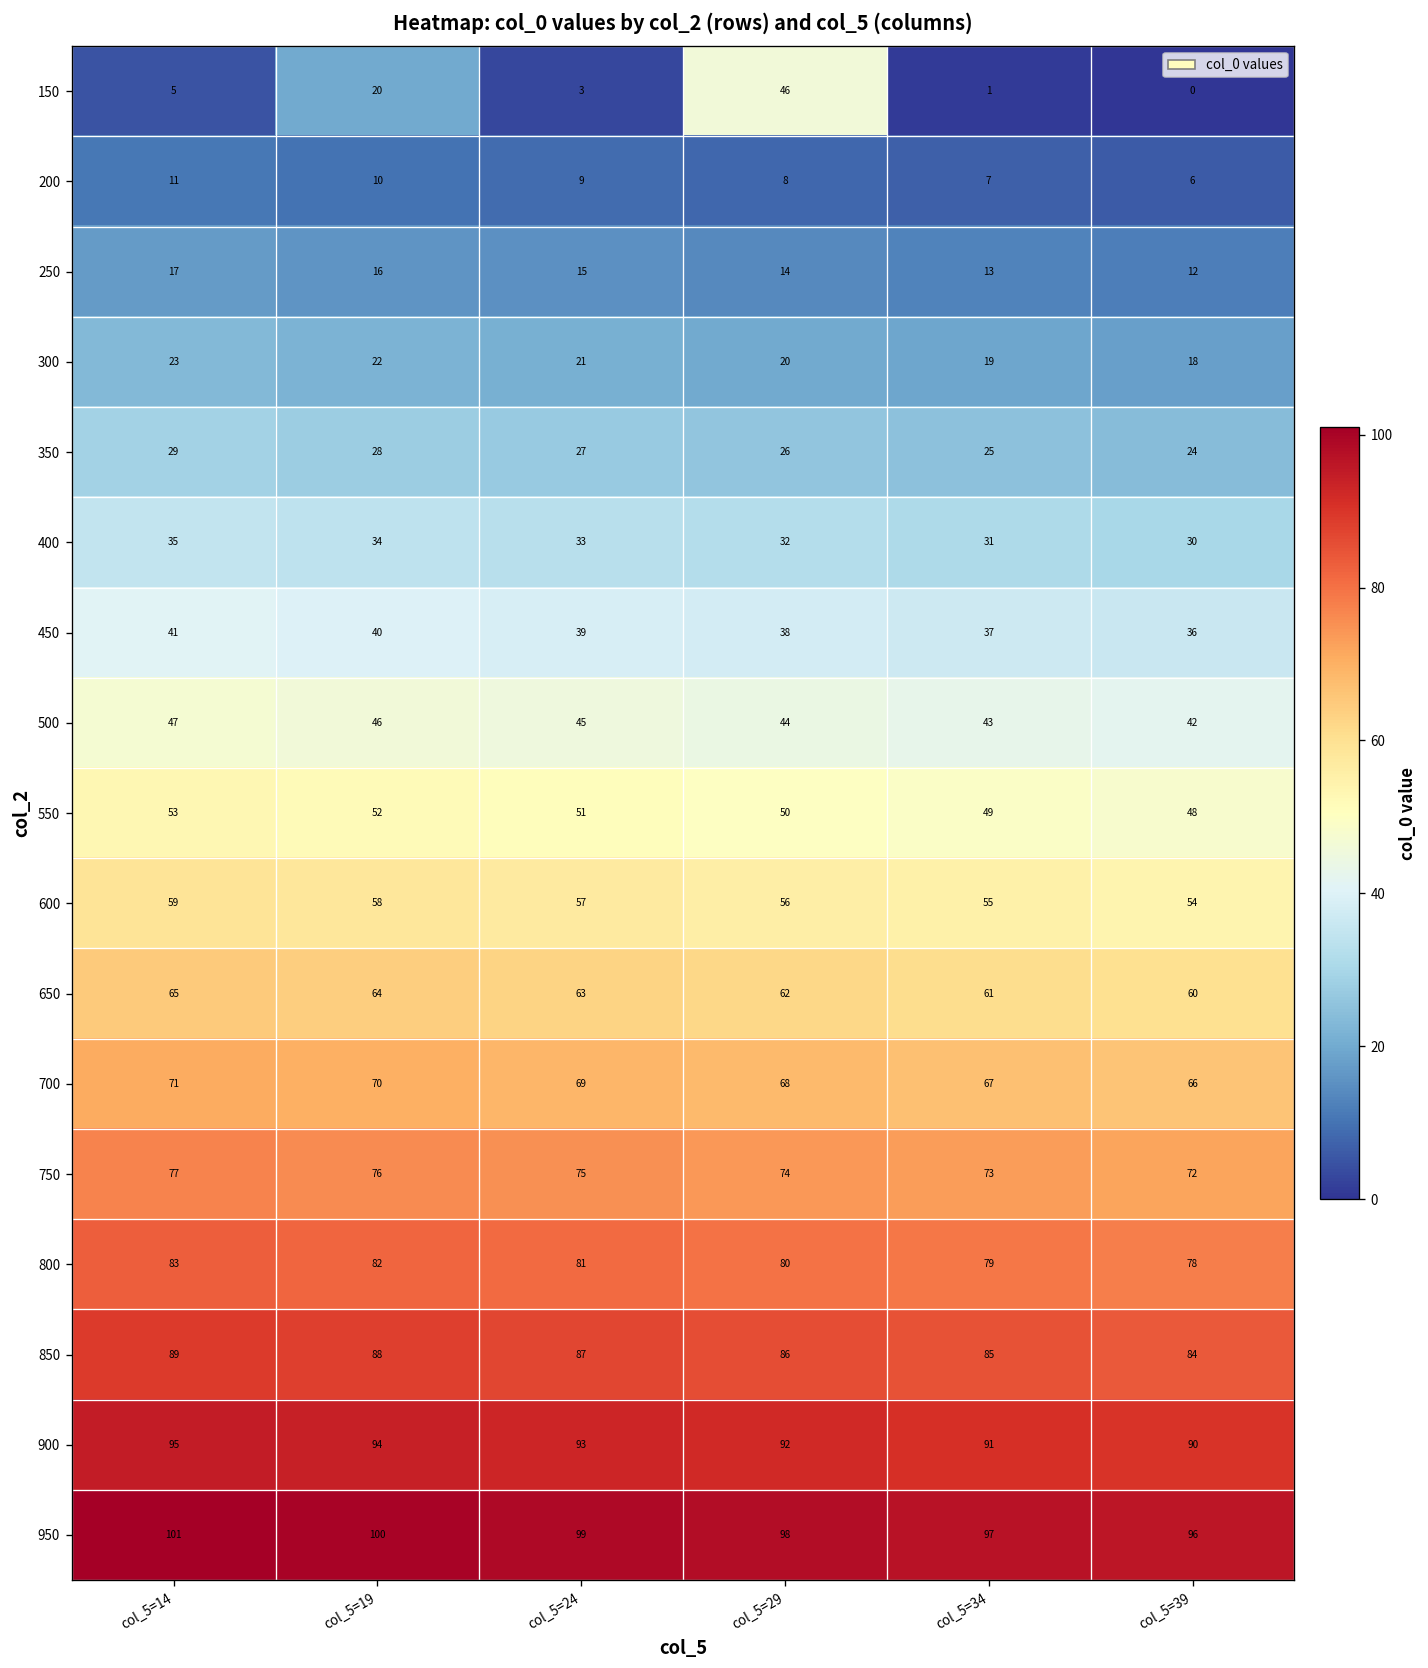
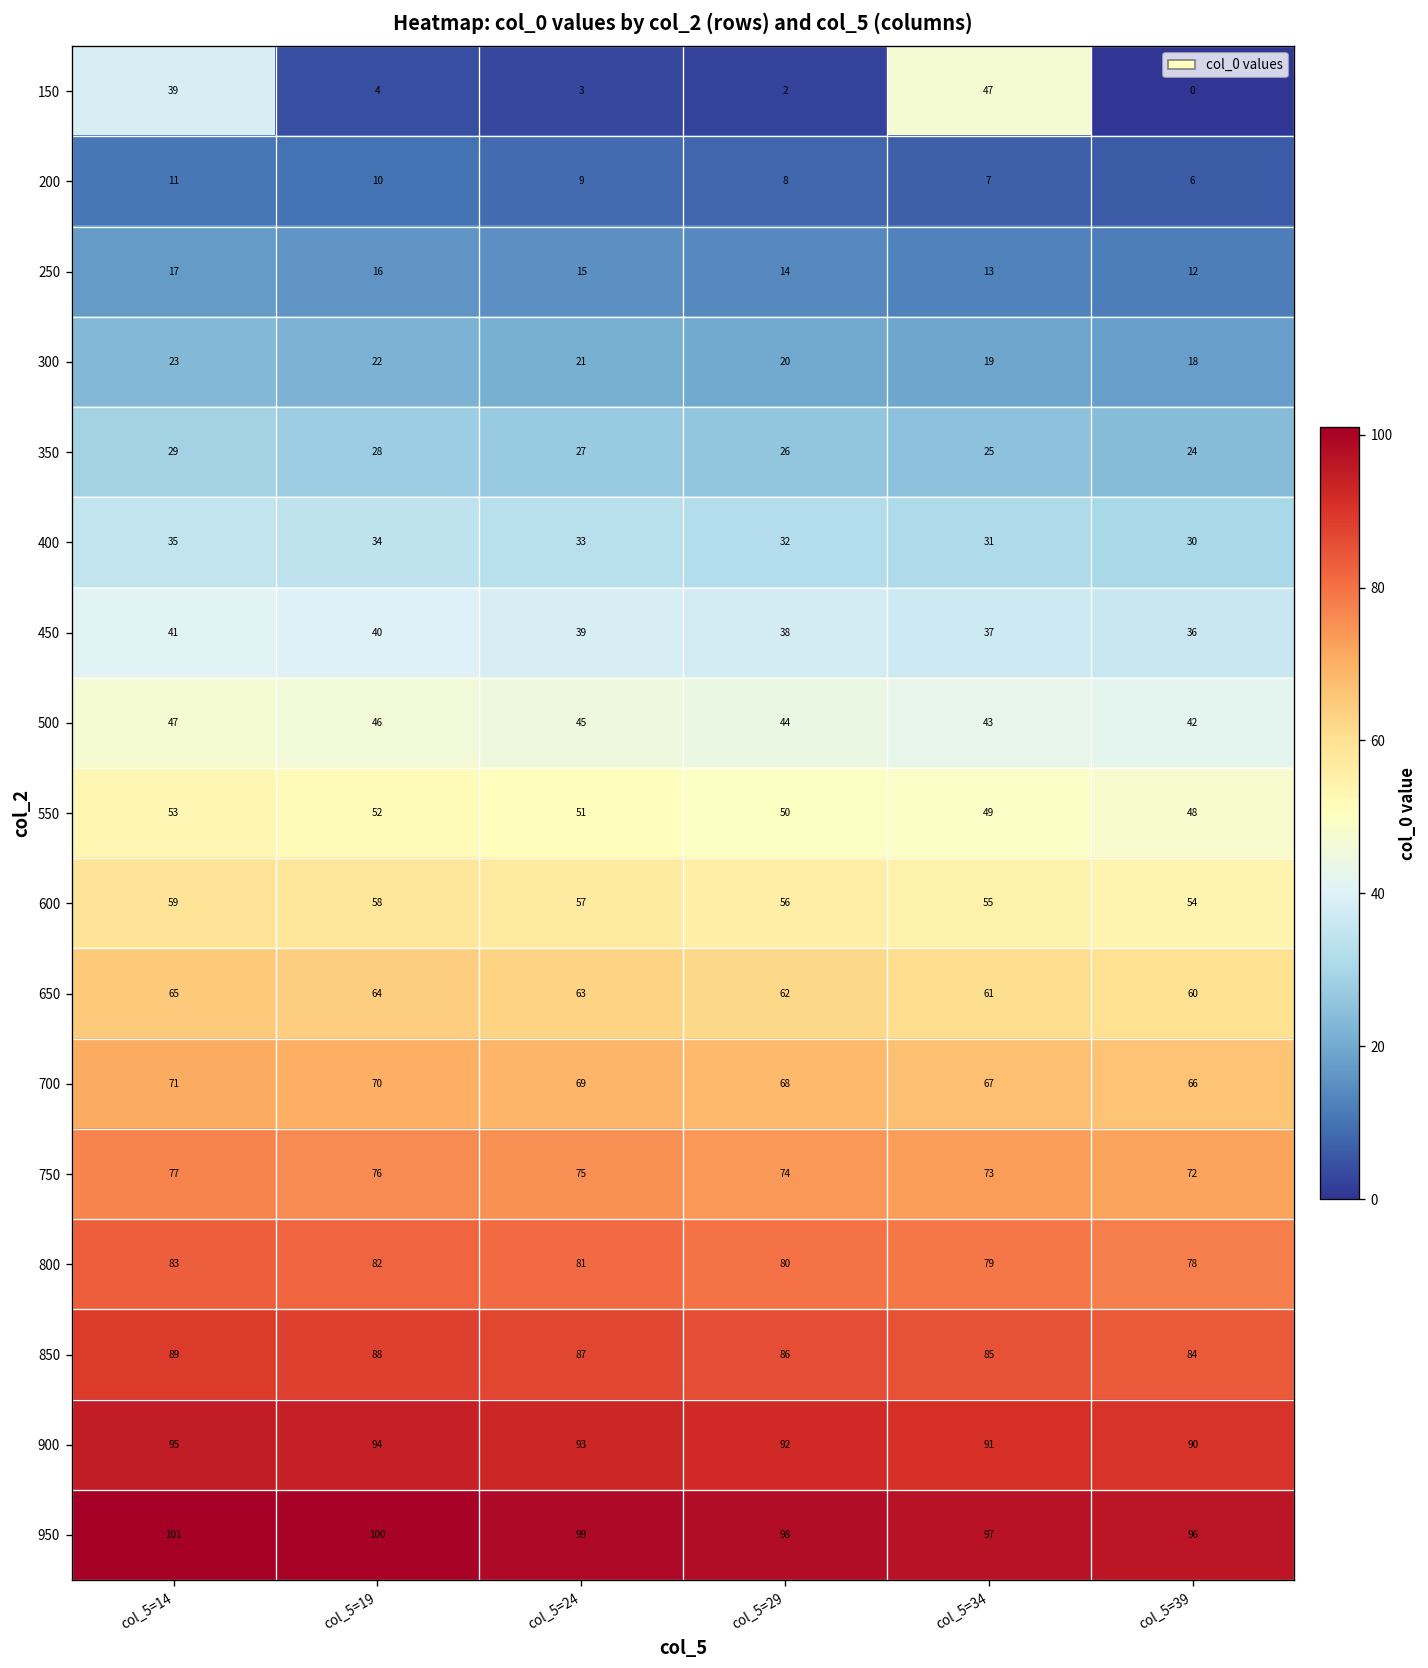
150, col_5=14: 5 -> 39
150, col_5=19: 20 -> 4
150, col_5=29: 46 -> 2
150, col_5=34: 1 -> 47
